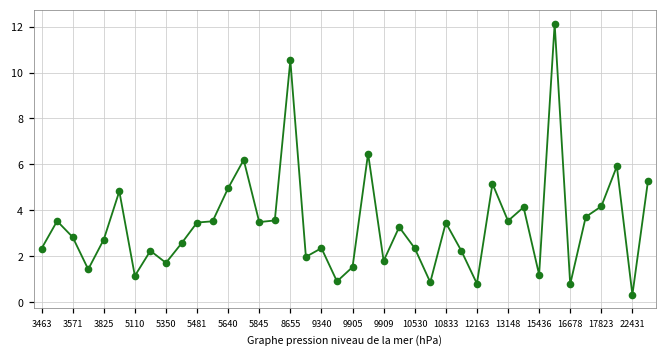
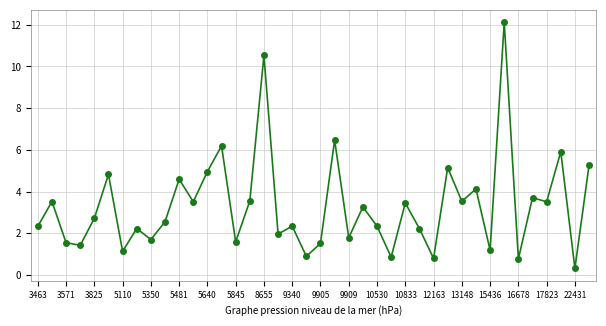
3571: 2.8 -> 1.6
5481: 3.5 -> 4.6
5845: 3.5 -> 1.6
17823: 4.2 -> 3.5
